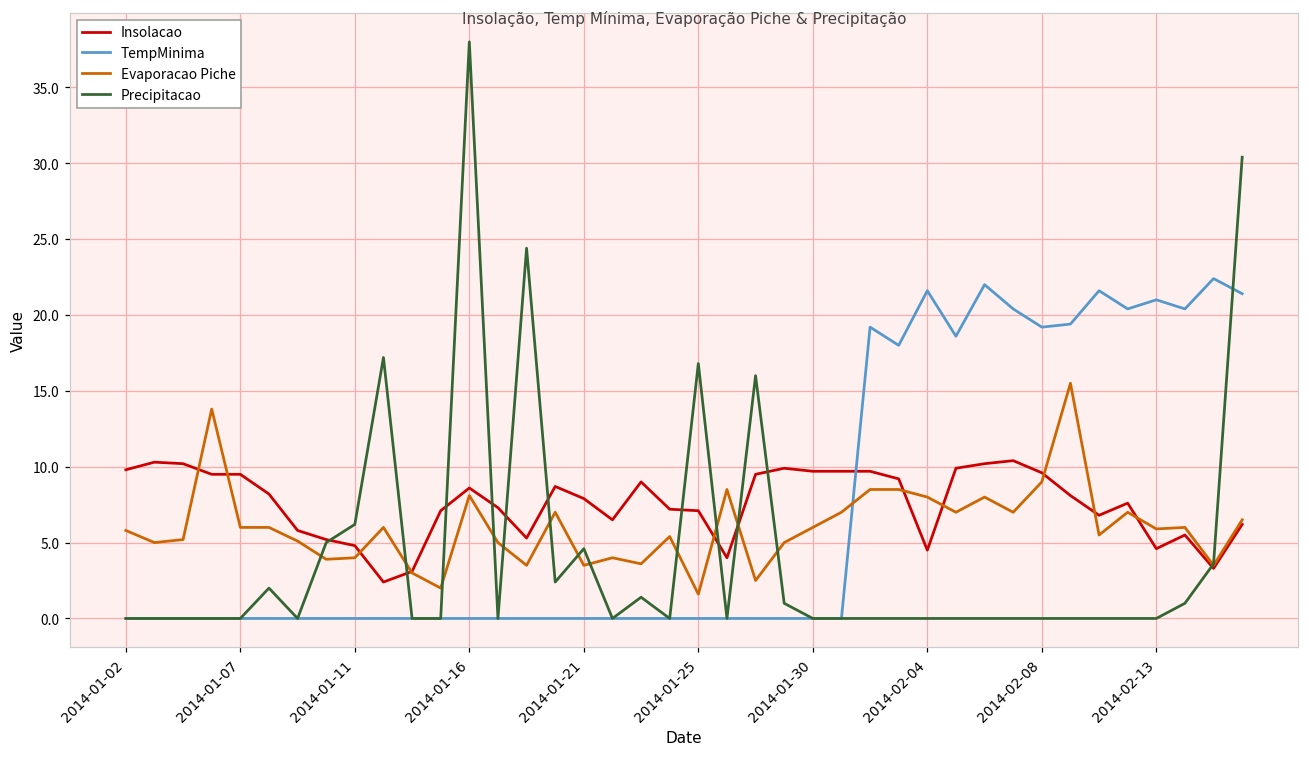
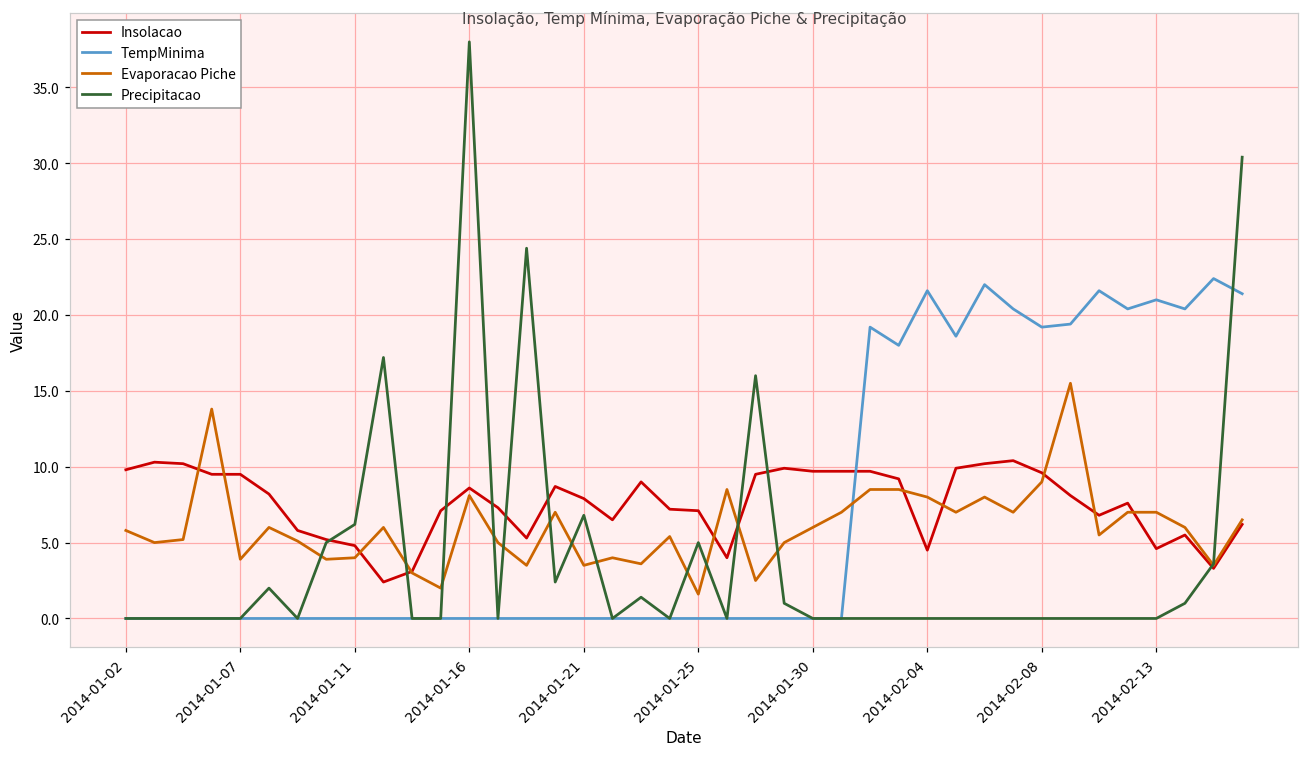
Evaporacao Piche, 2014-01-07: 6.0 -> 3.9
Precipitacao, 2014-01-21: 4.6 -> 6.8
Precipitacao, 2014-01-25: 16.8 -> 5.0
Evaporacao Piche, 2014-02-13: 5.9 -> 7.0
